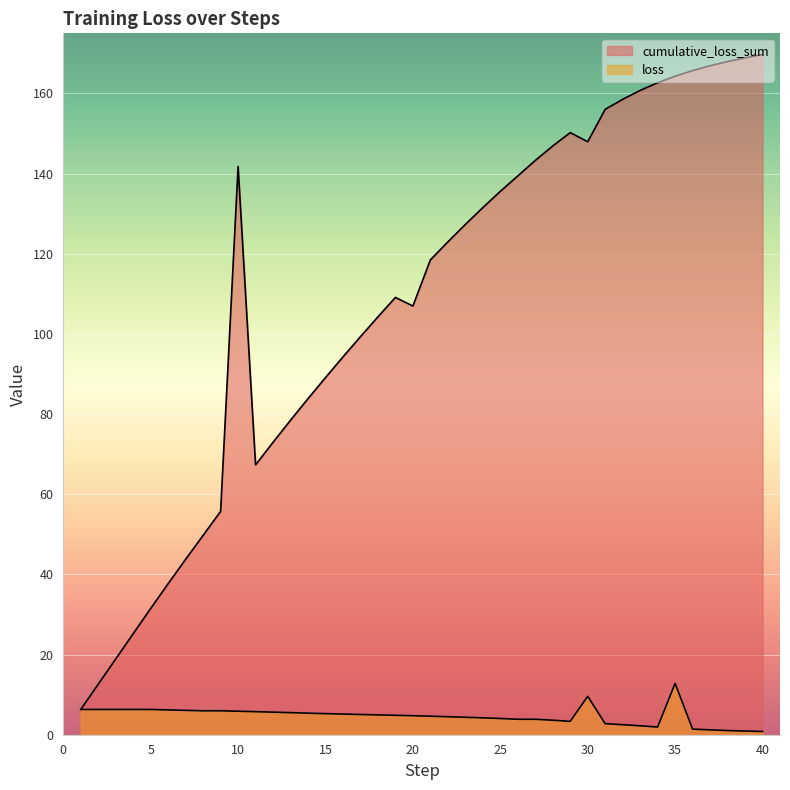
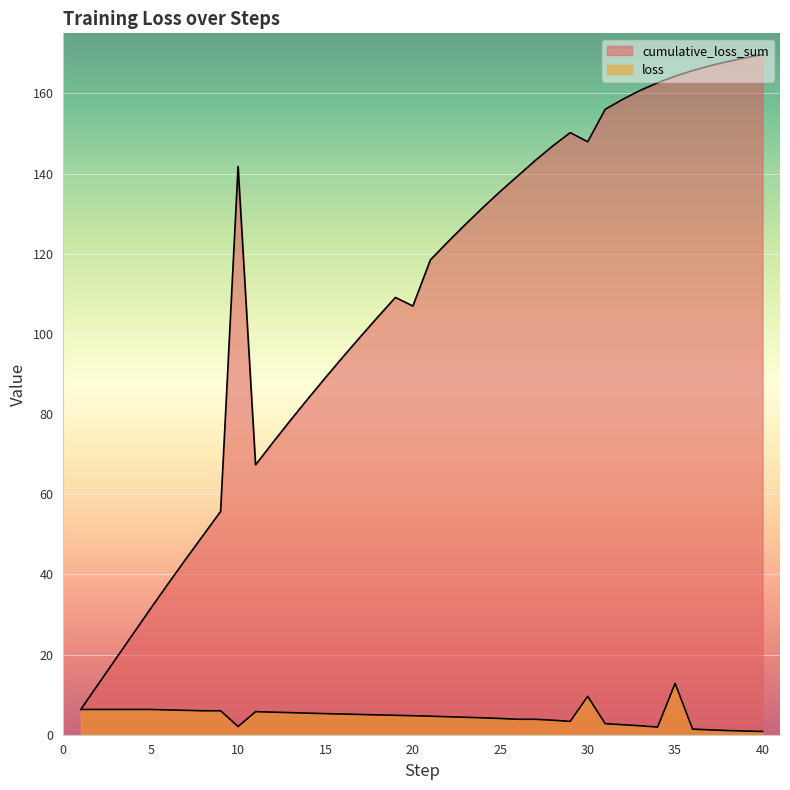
loss, 10: 6 -> 2
